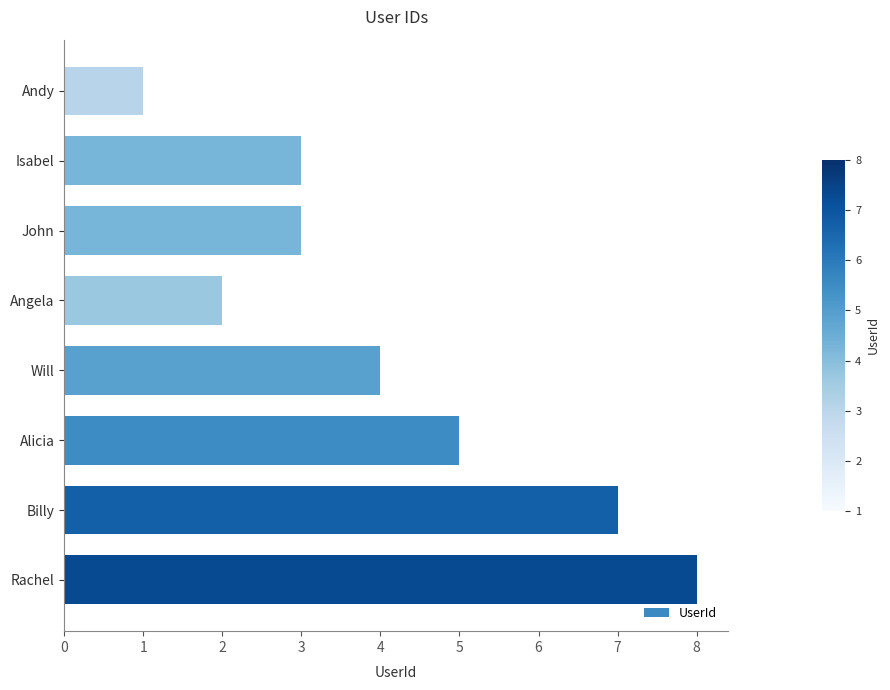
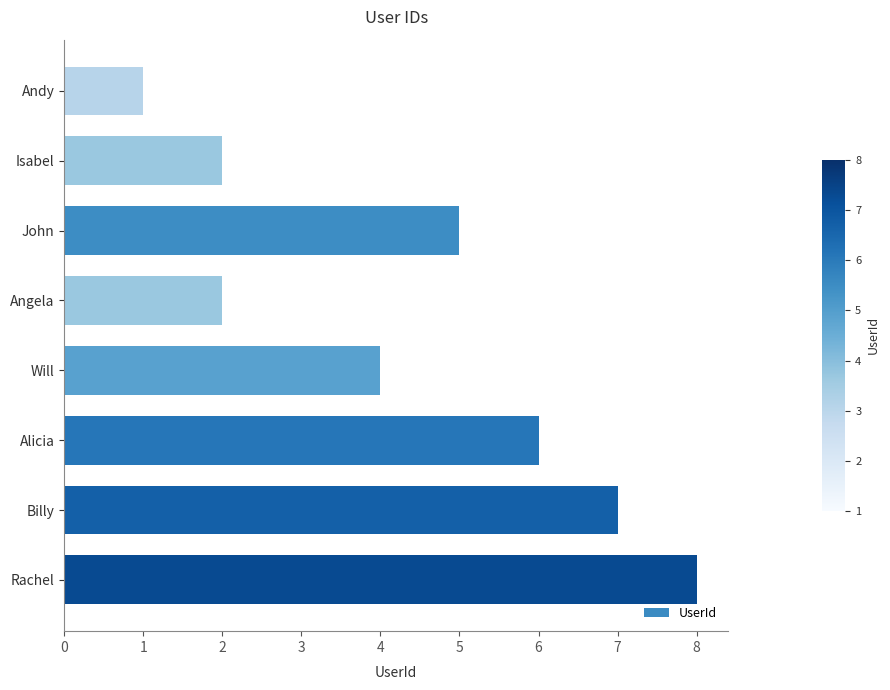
Isabel: 3 -> 2
John: 3 -> 5
Alicia: 5 -> 6
